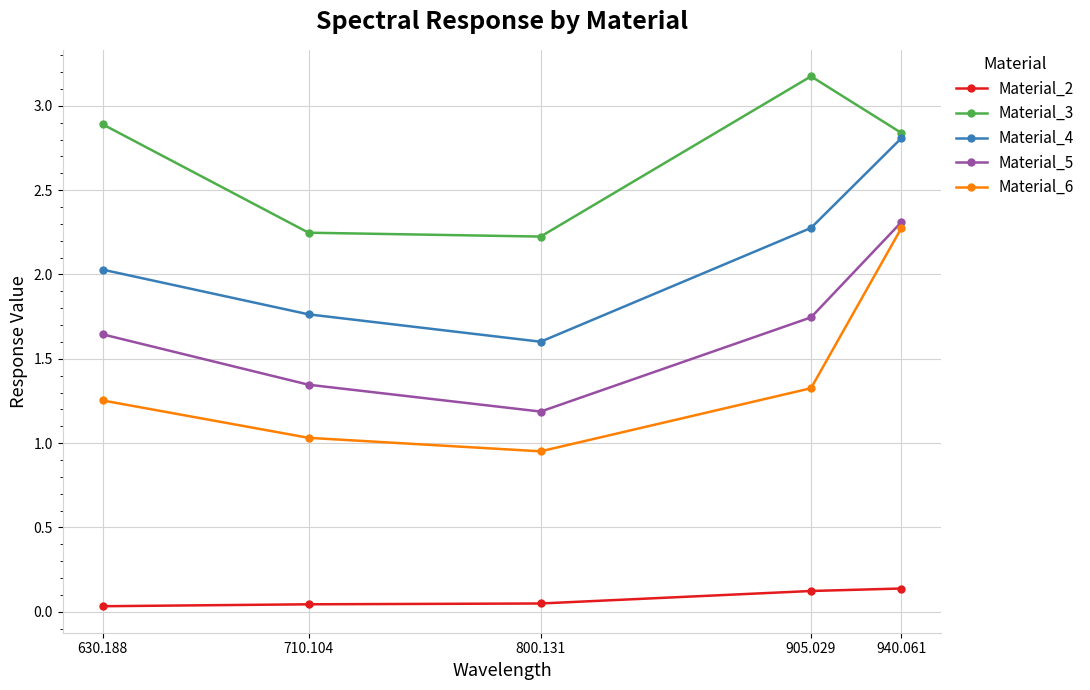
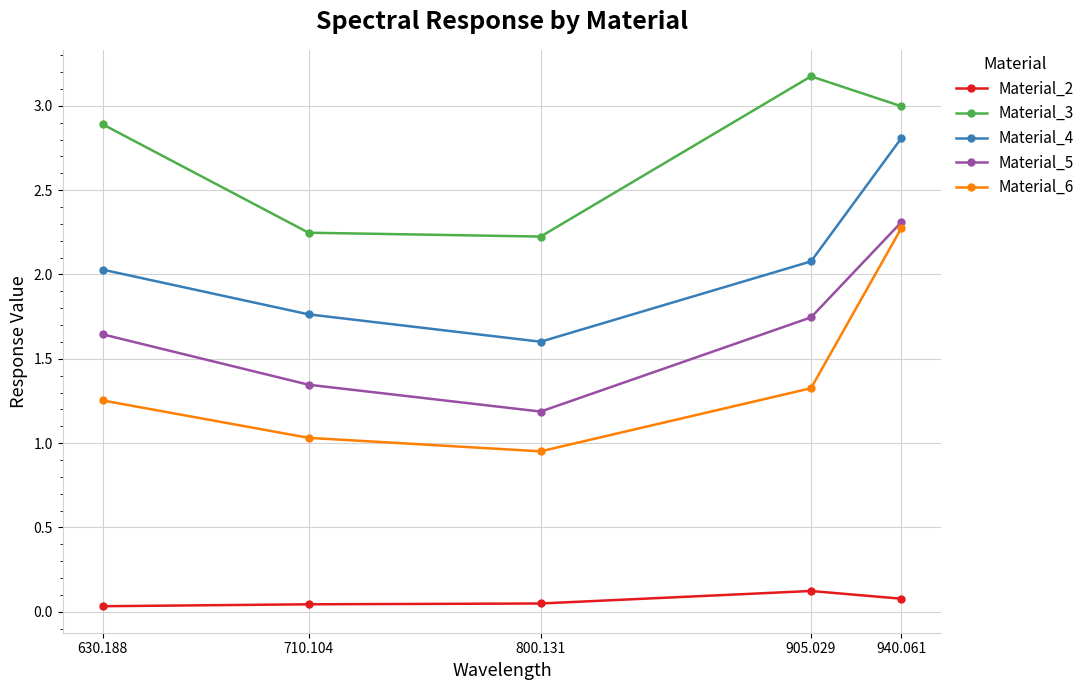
Material_4, 905.029: 2.28 -> 2.08
Material_2, 940.061: 0.14 -> 0.08
Material_3, 940.061: 2.84 -> 3.00
